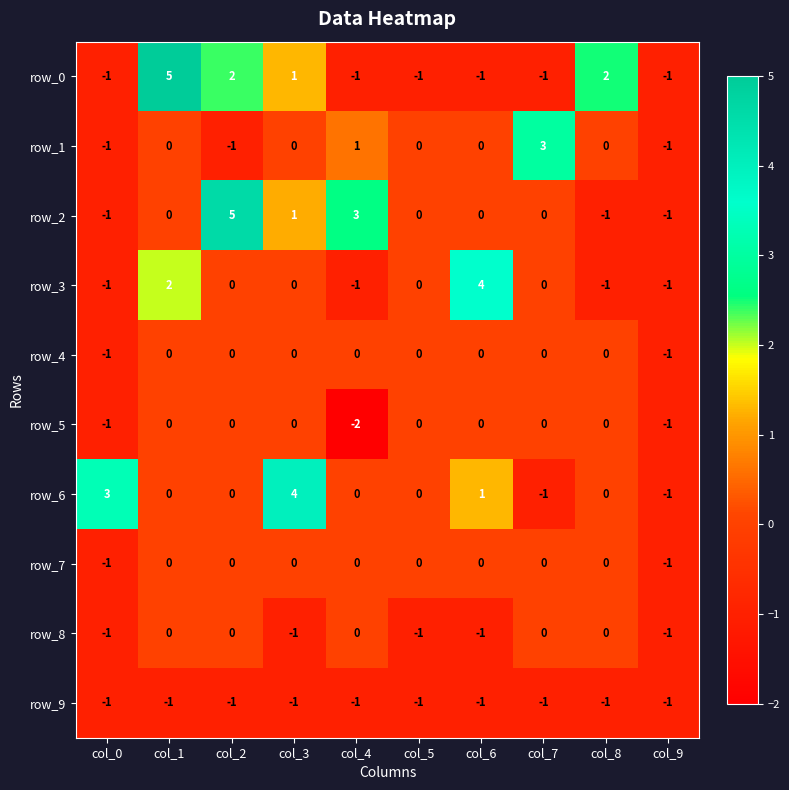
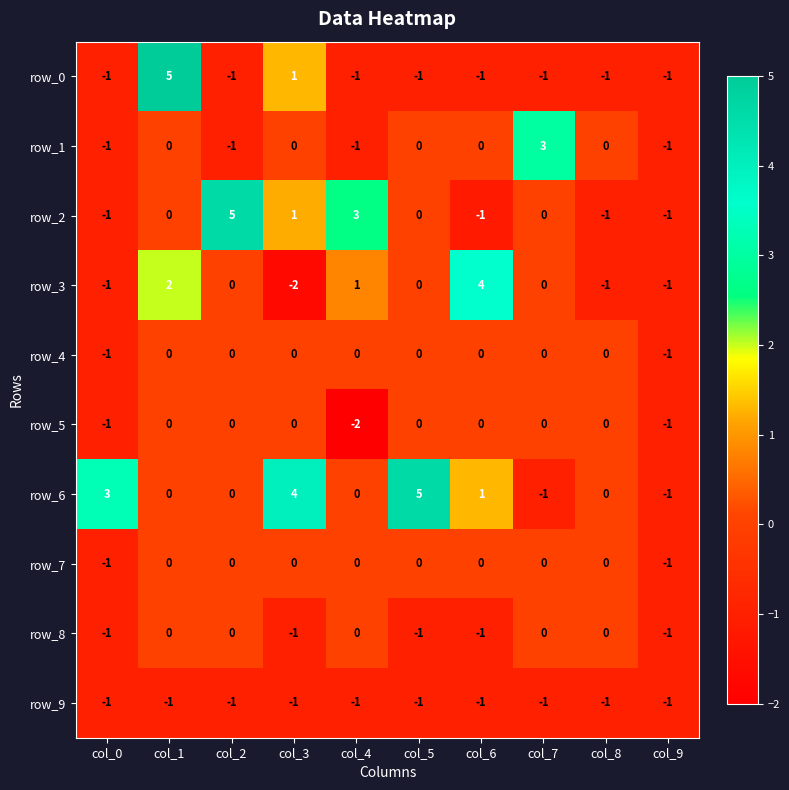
row_0, col_2: 2 -> -1
row_0, col_8: 2 -> -1
row_1, col_4: 1 -> -1
row_2, col_6: 0 -> -1
row_3, col_3: 0 -> -2
row_3, col_4: -1 -> 1
row_6, col_5: 0 -> 5
